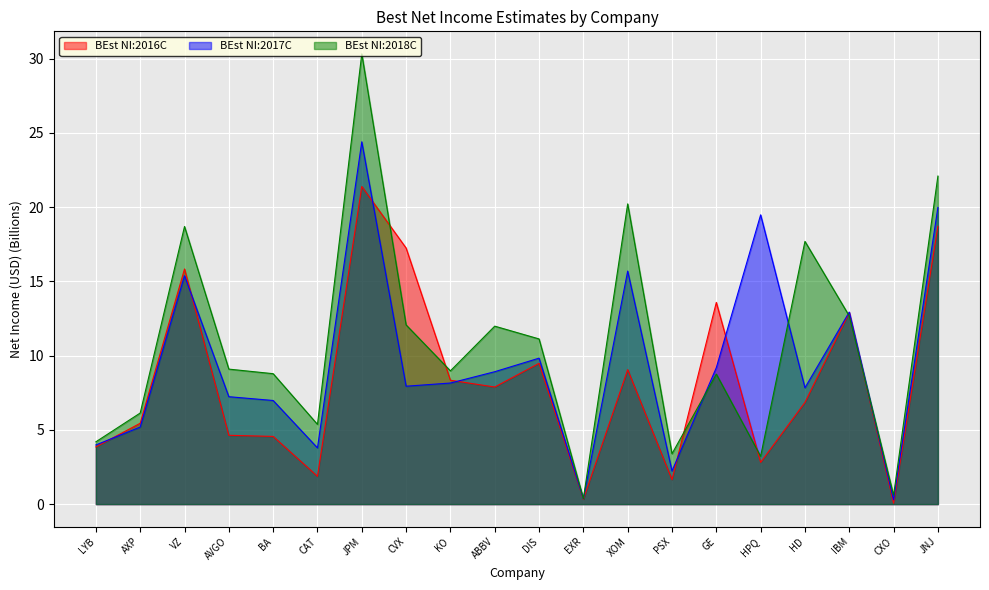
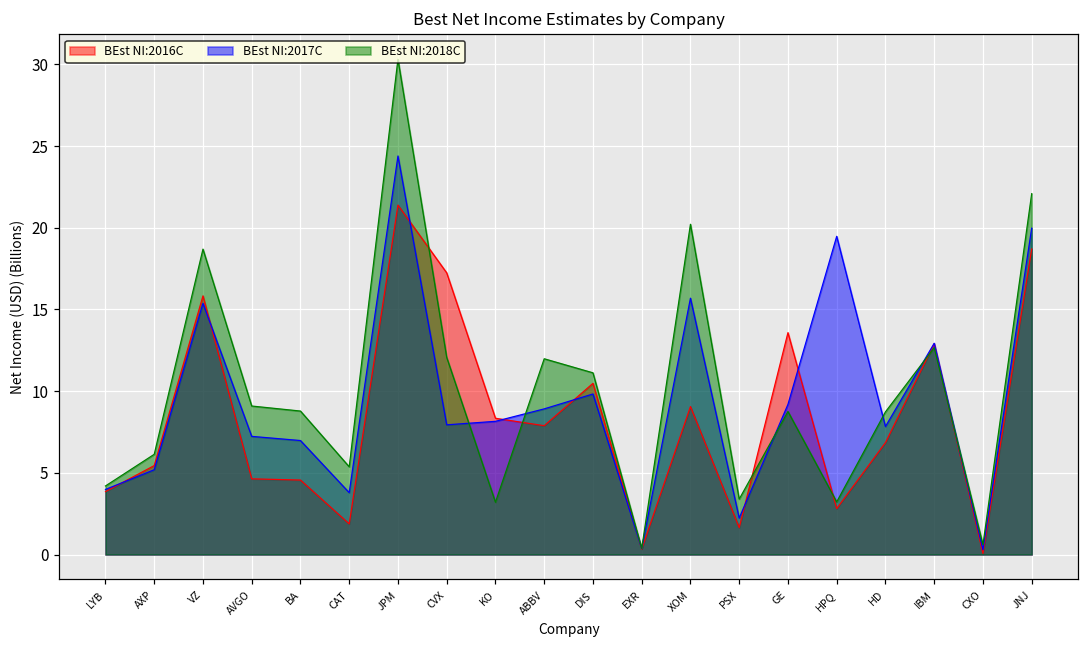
BEst NI:2018C, KO: 9.0 -> 3.2
BEst NI:2016C, DIS: 9.5 -> 10.5
BEst NI:2018C, HD: 17.7 -> 8.7
